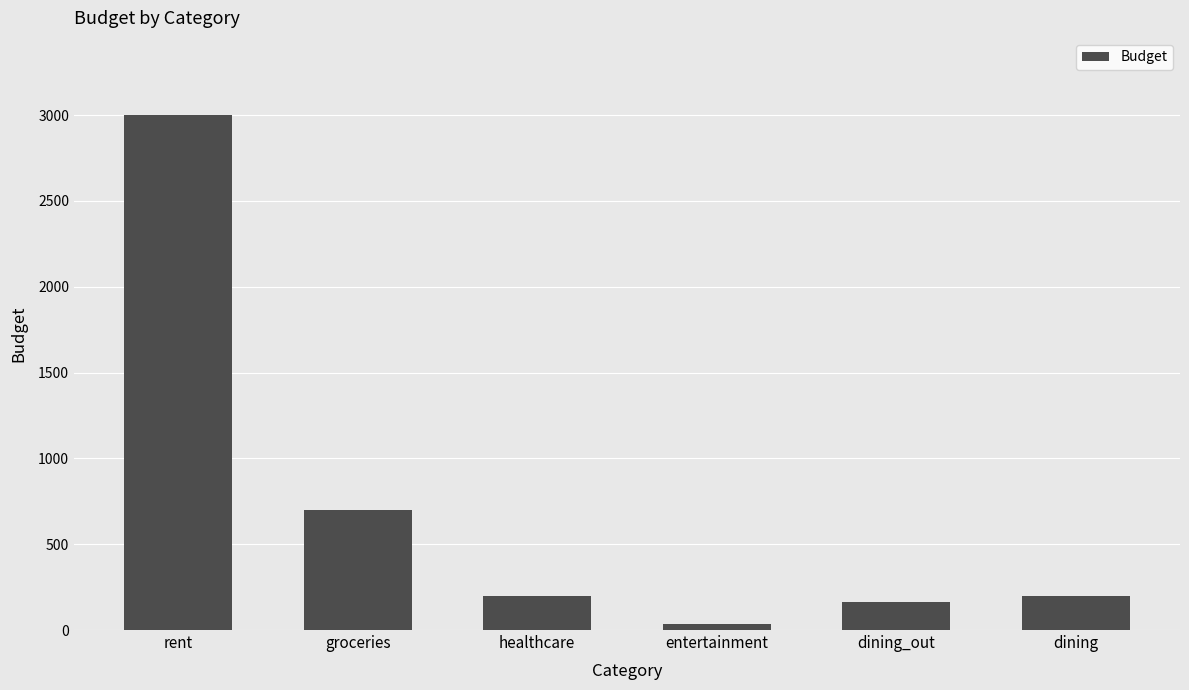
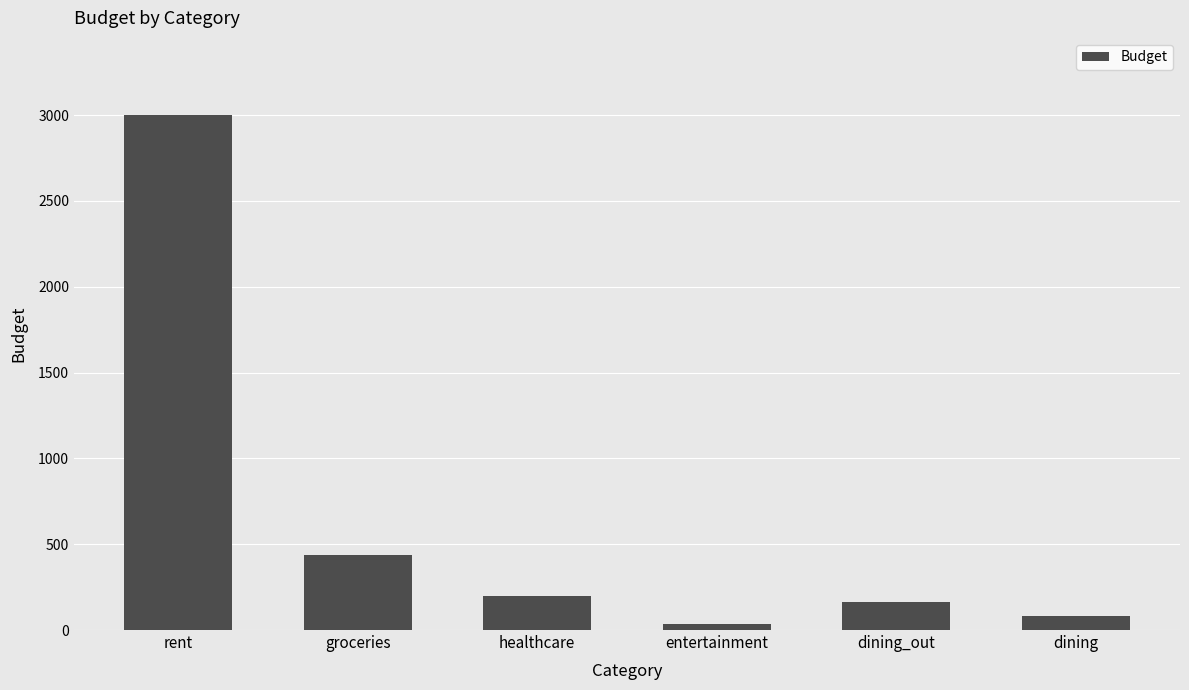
groceries: 700 -> 440
dining: 200 -> 80
